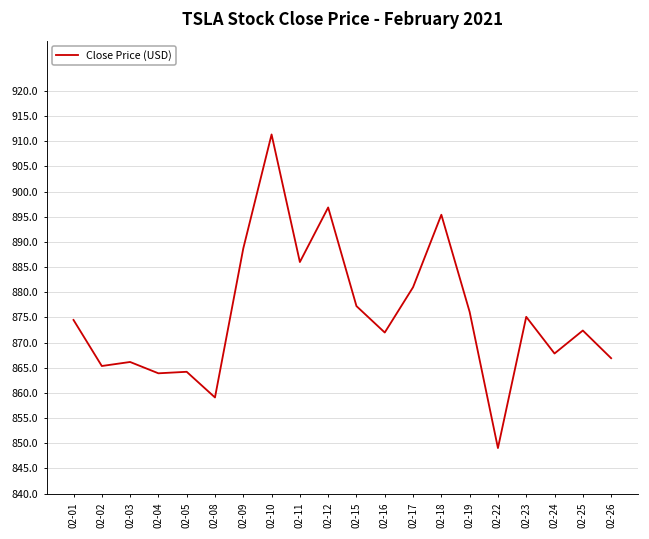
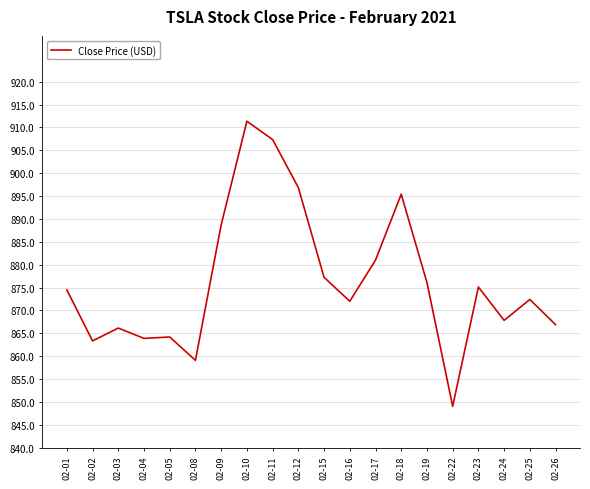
02-02: 865 -> 863
02-11: 886 -> 907
